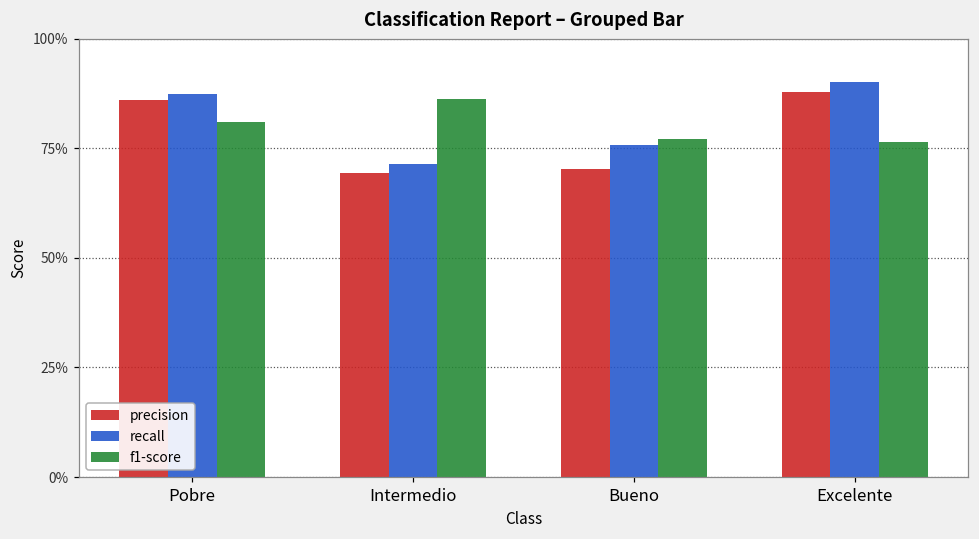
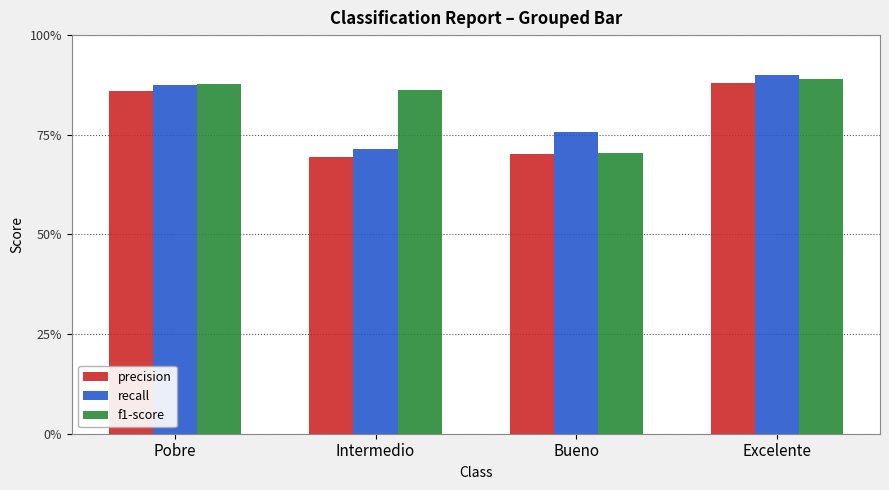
f1-score, Pobre: 81% -> 88%
f1-score, Bueno: 77% -> 70%
f1-score, Excelente: 76% -> 89%
